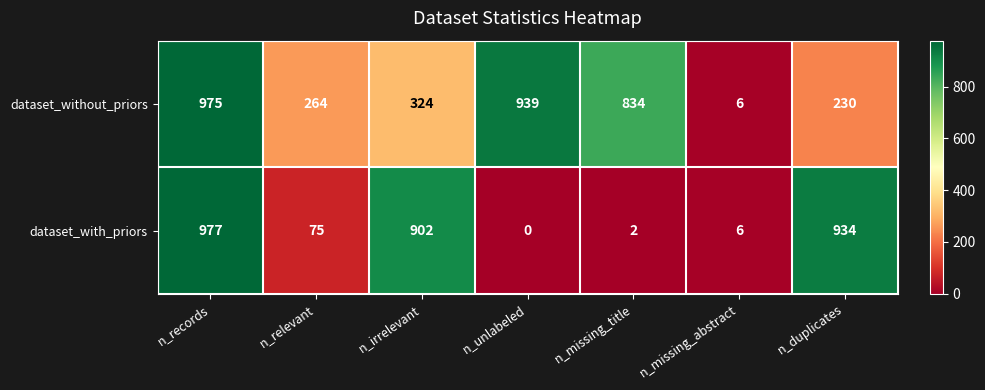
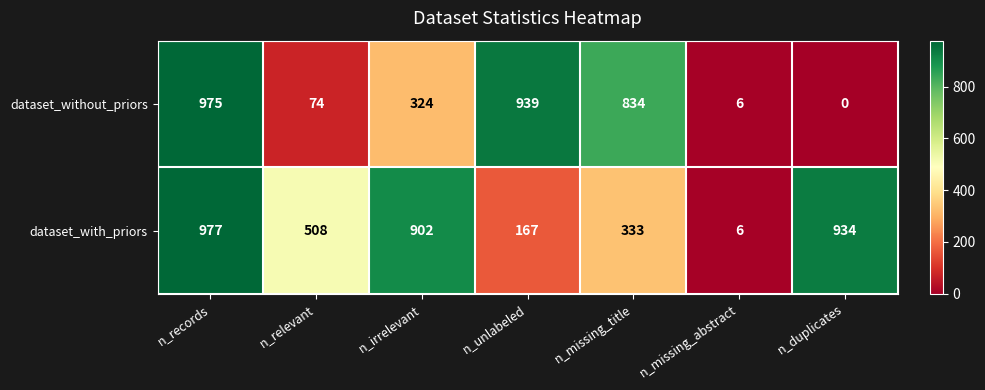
dataset_without_priors, n_relevant: 264 -> 74
dataset_without_priors, n_duplicates: 230 -> 0
dataset_with_priors, n_relevant: 75 -> 508
dataset_with_priors, n_unlabeled: 0 -> 167
dataset_with_priors, n_missing_title: 2 -> 333
